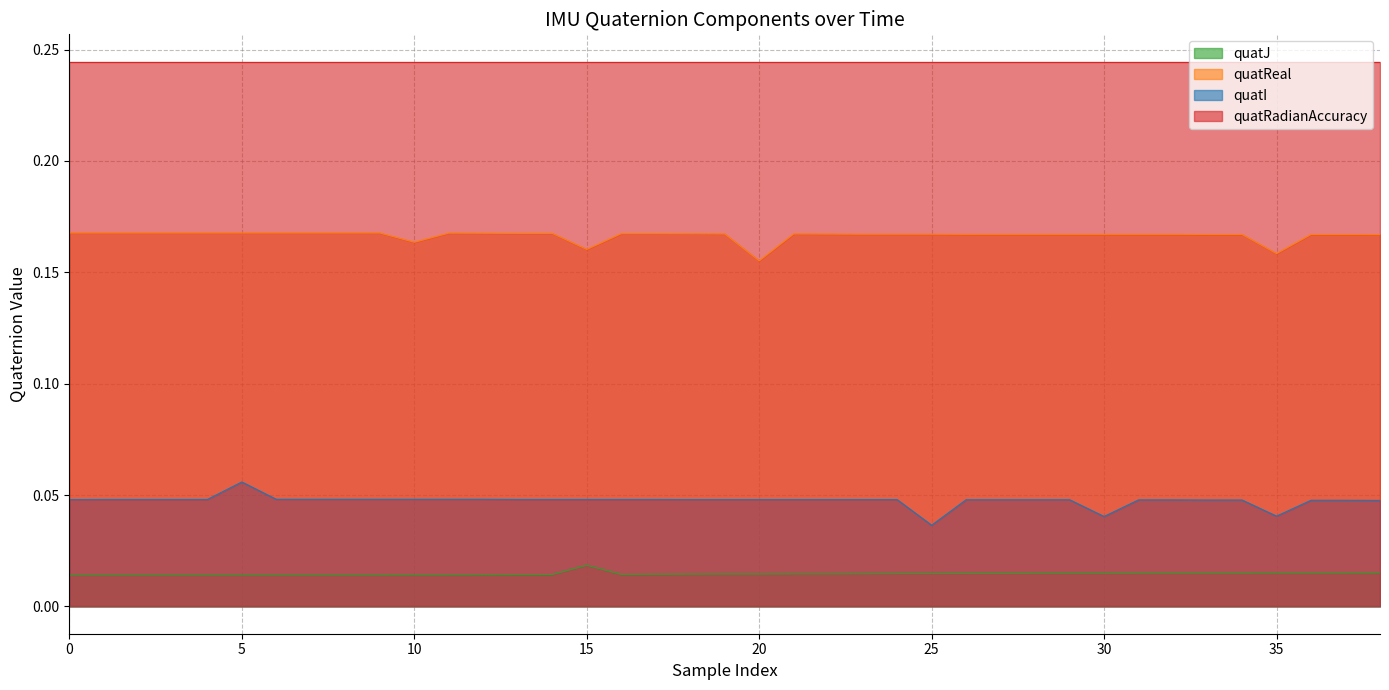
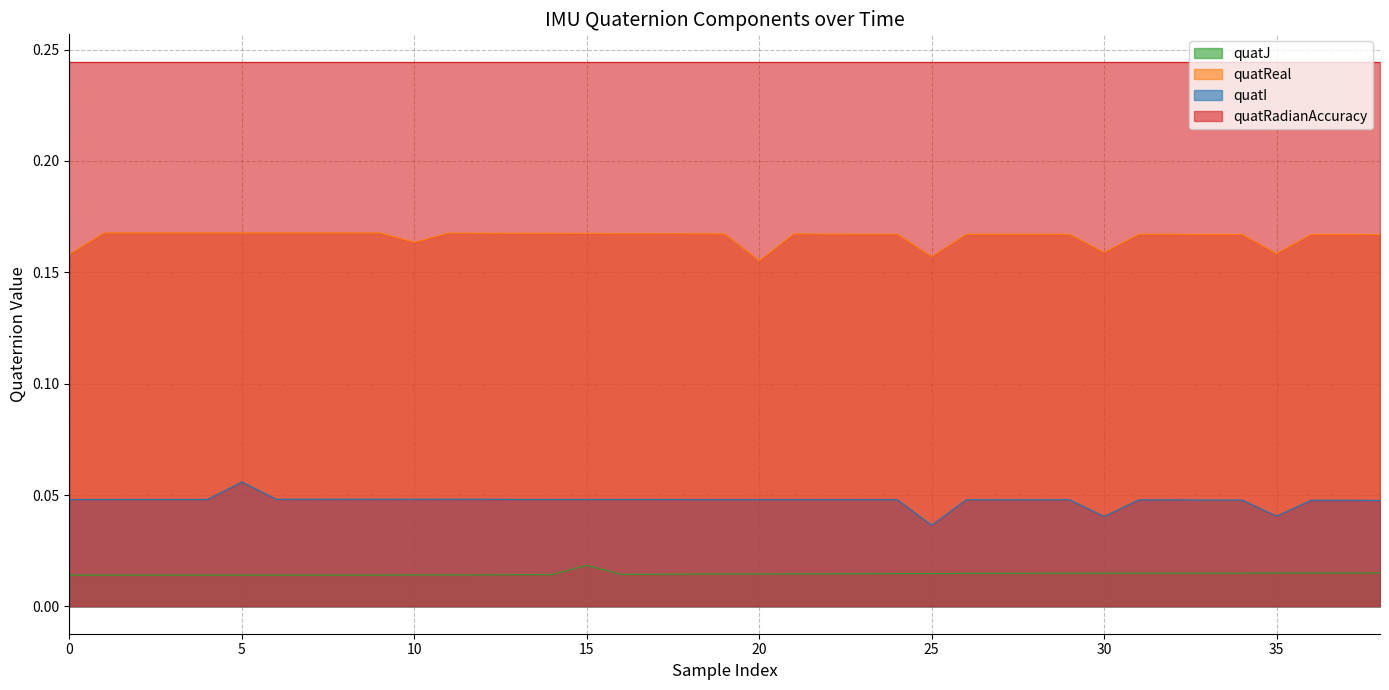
quatReal, 0: 0.168 -> 0.158
quatReal, 15: 0.160 -> 0.167
quatReal, 25: 0.167 -> 0.157
quatReal, 30: 0.167 -> 0.159
